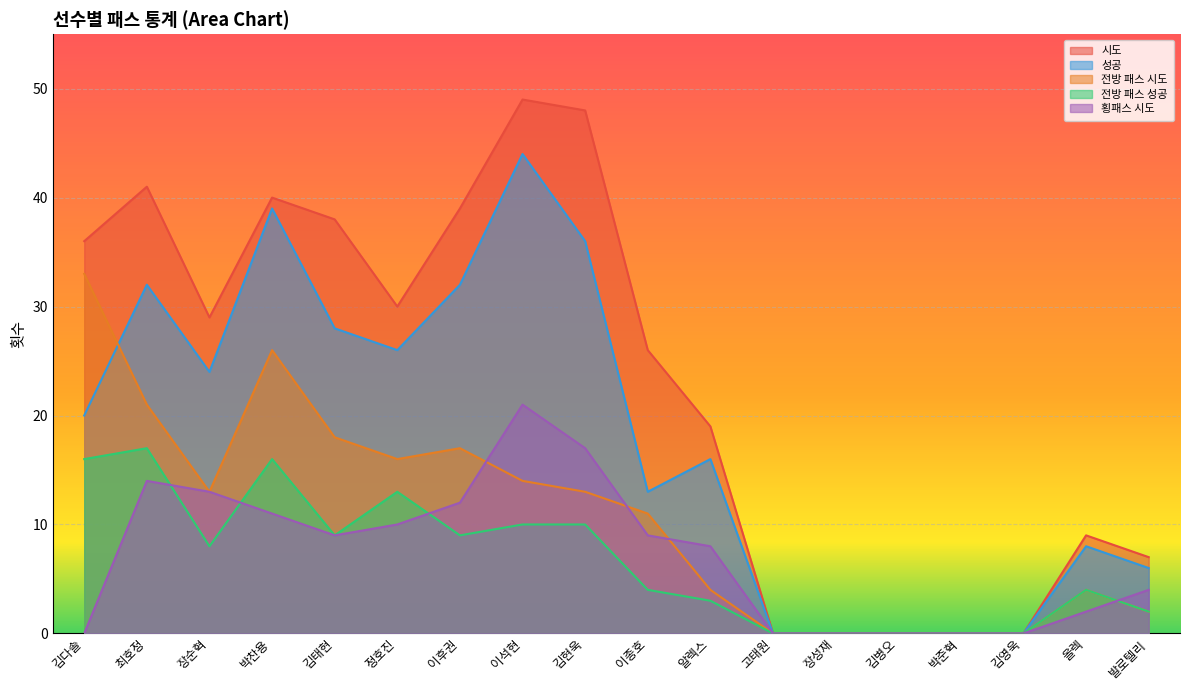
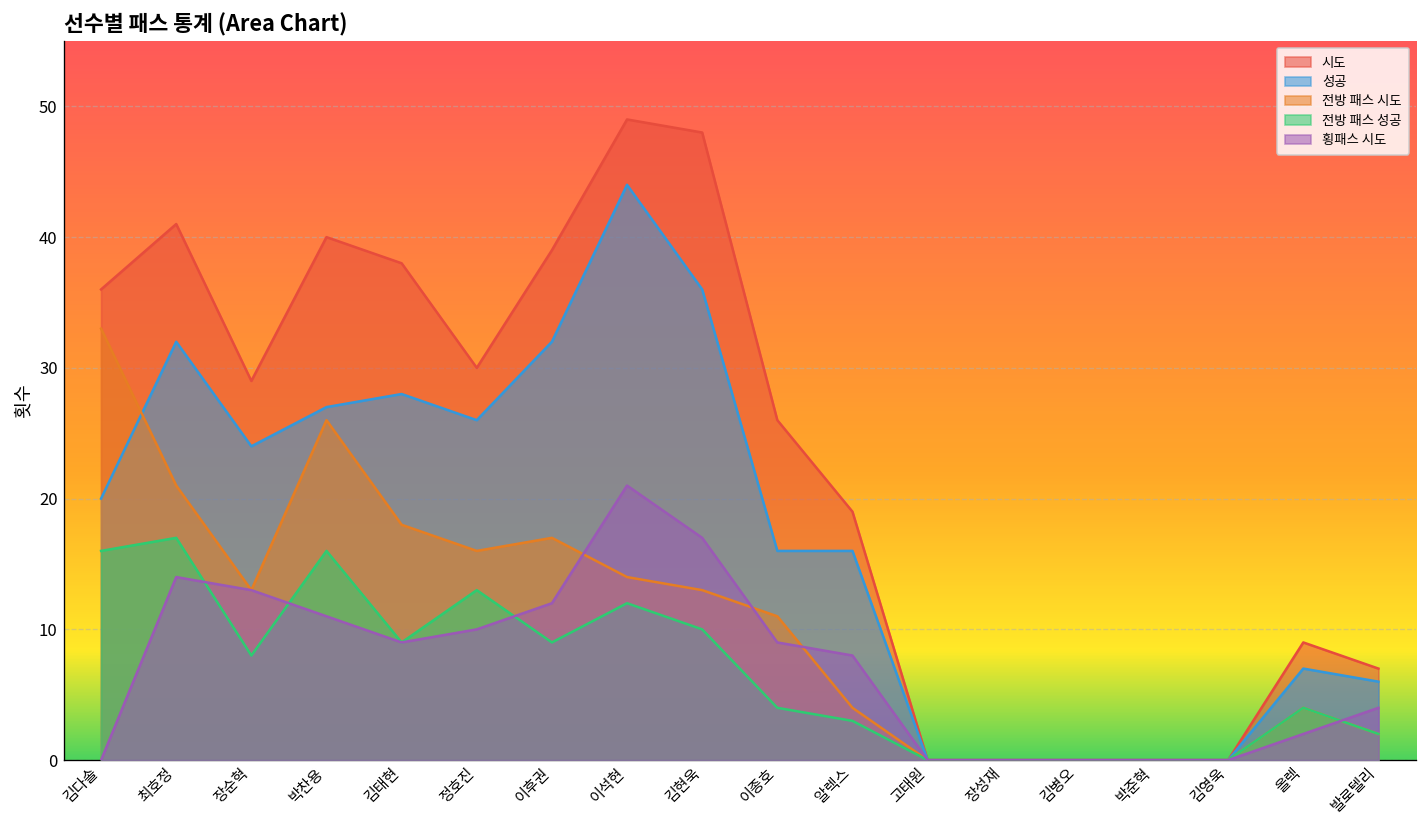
성공, 박찬용: 39 -> 27
전방 패스 성공, 이석현: 10 -> 12
성공, 이종호: 13 -> 16
성공, 올렉: 8 -> 7
